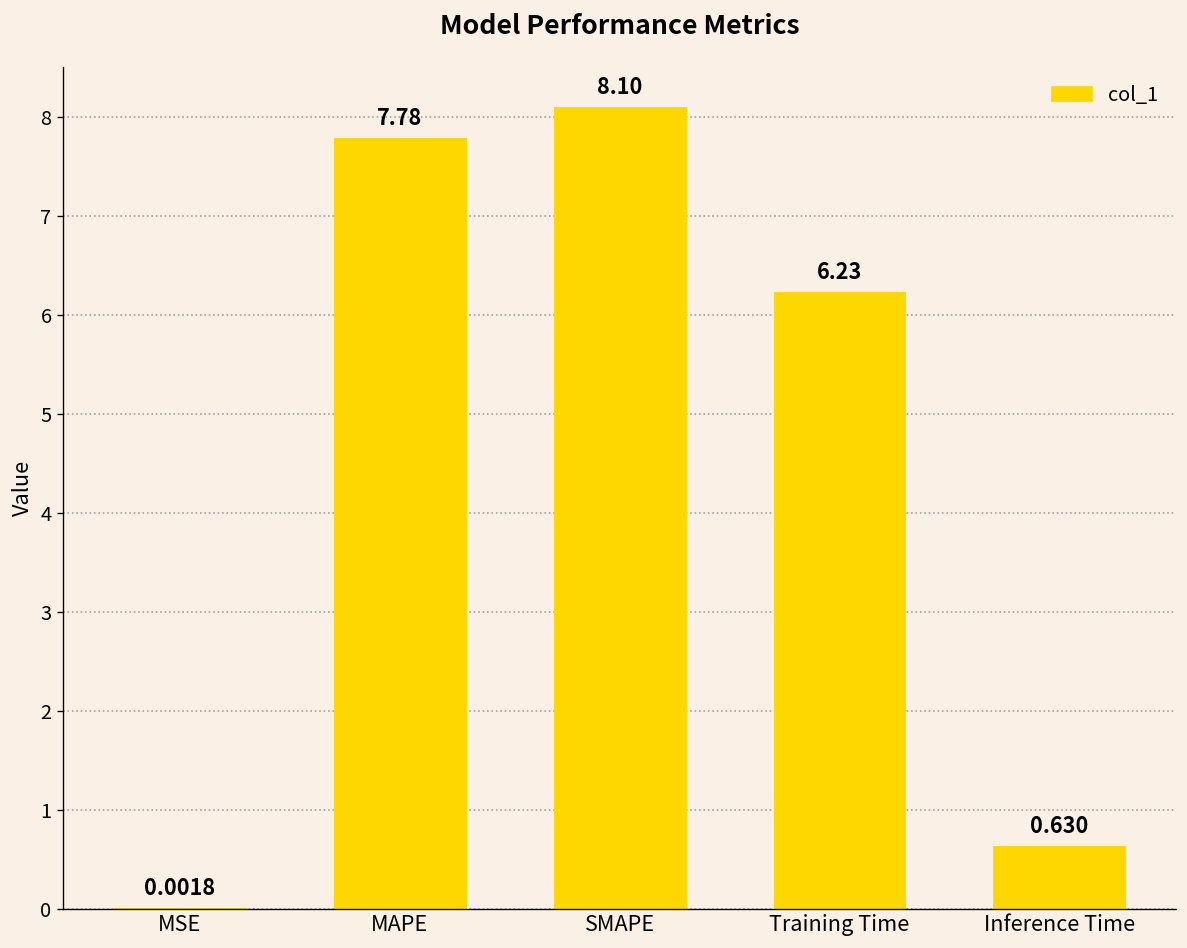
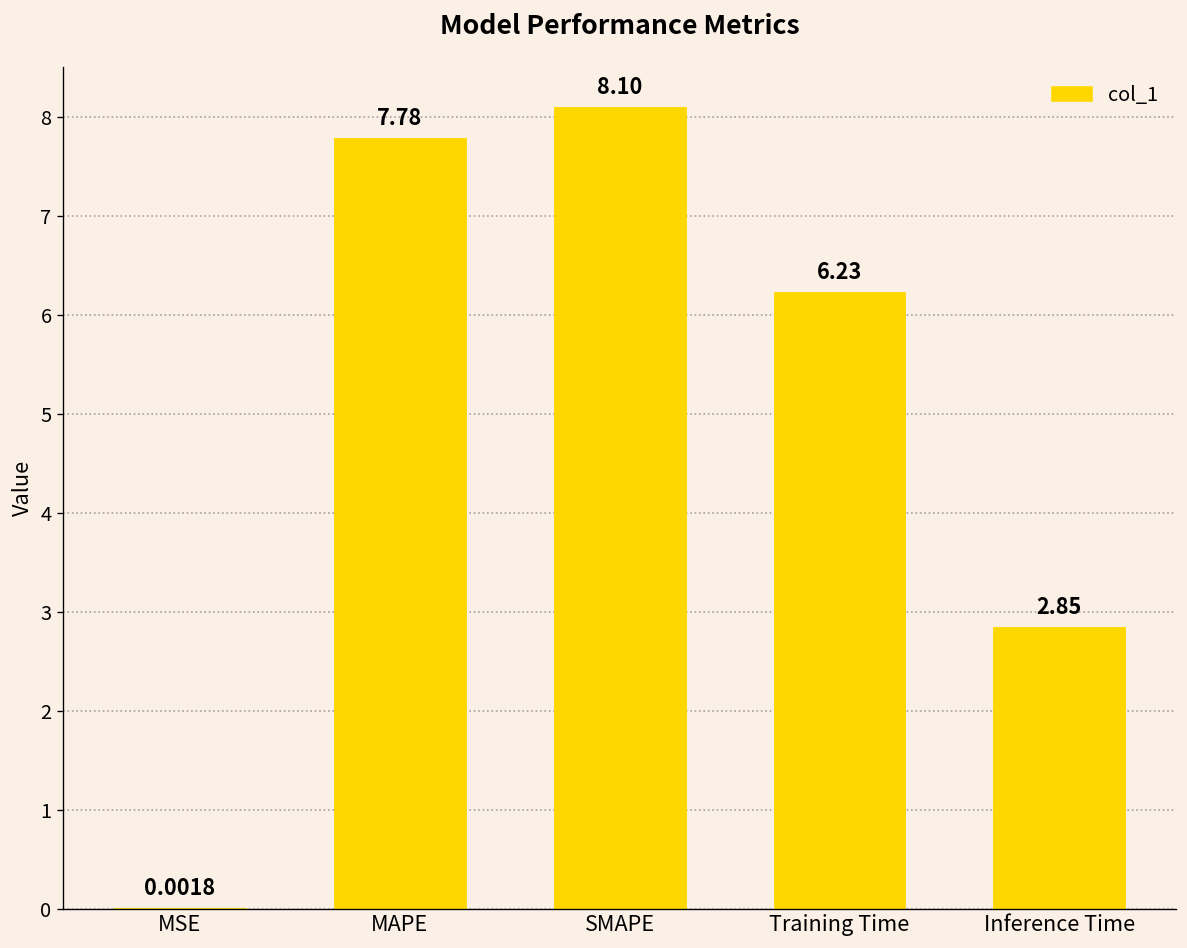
Inference Time: 0.630 -> 2.85
